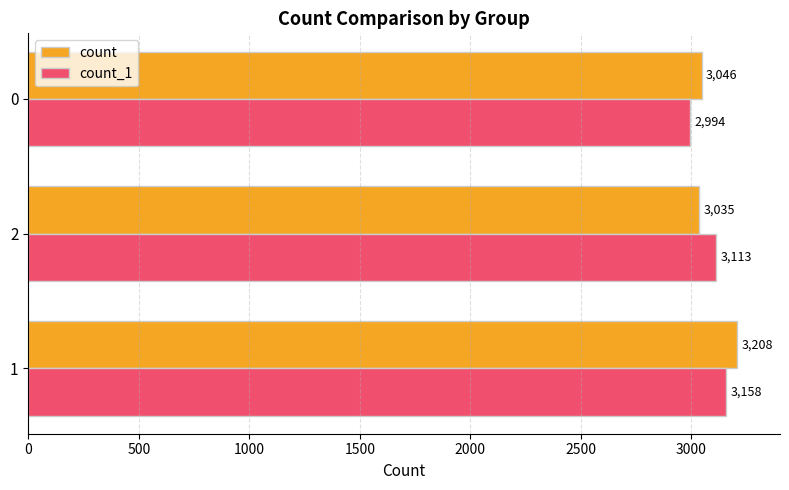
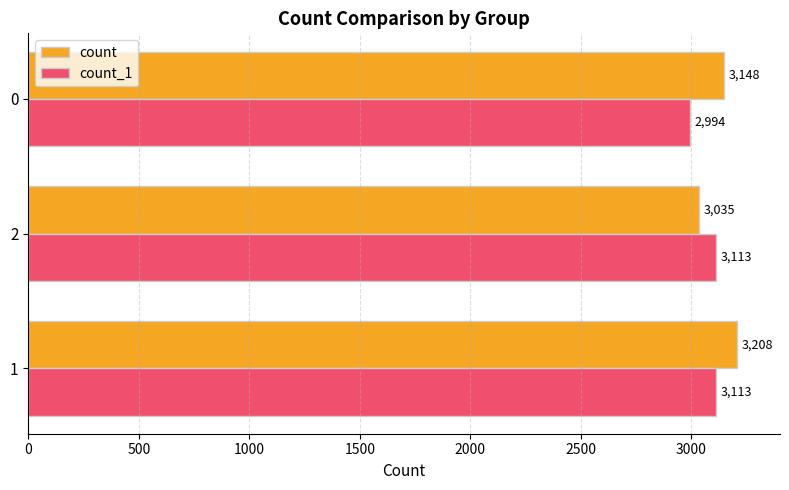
count, 0: 3,046 -> 3,148
count_1, 1: 3,158 -> 3,113
